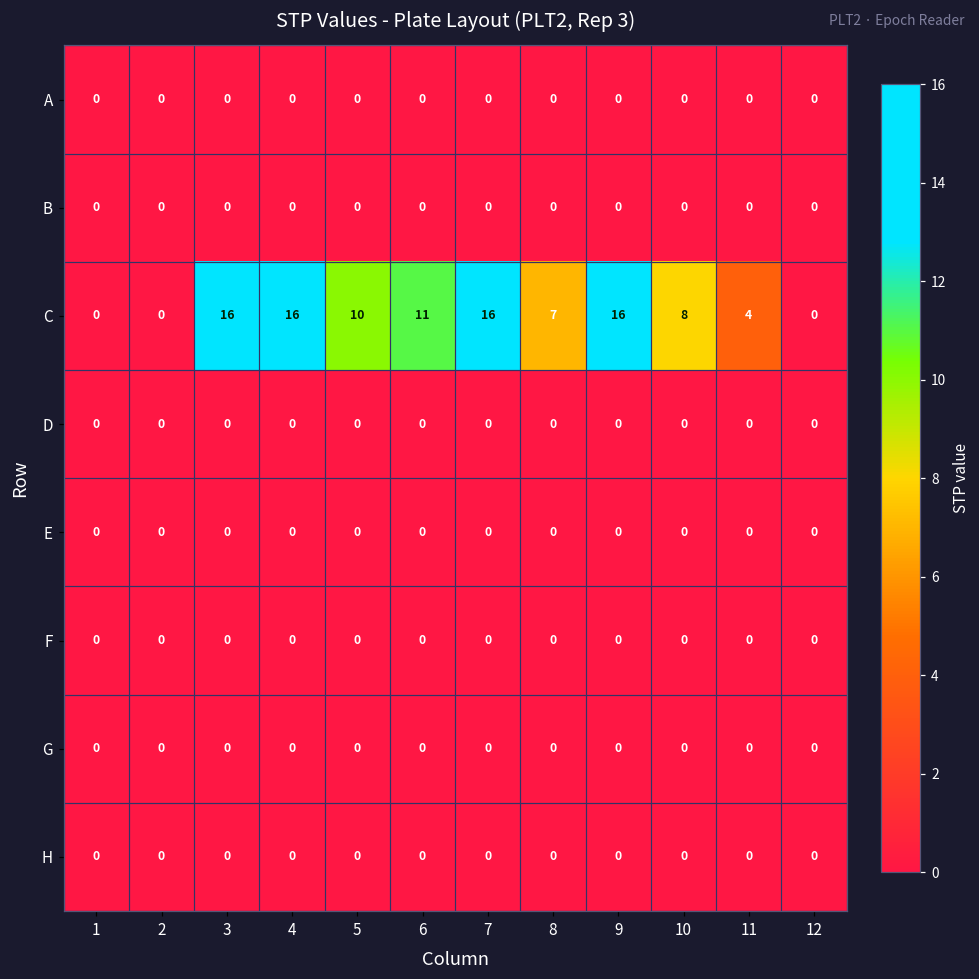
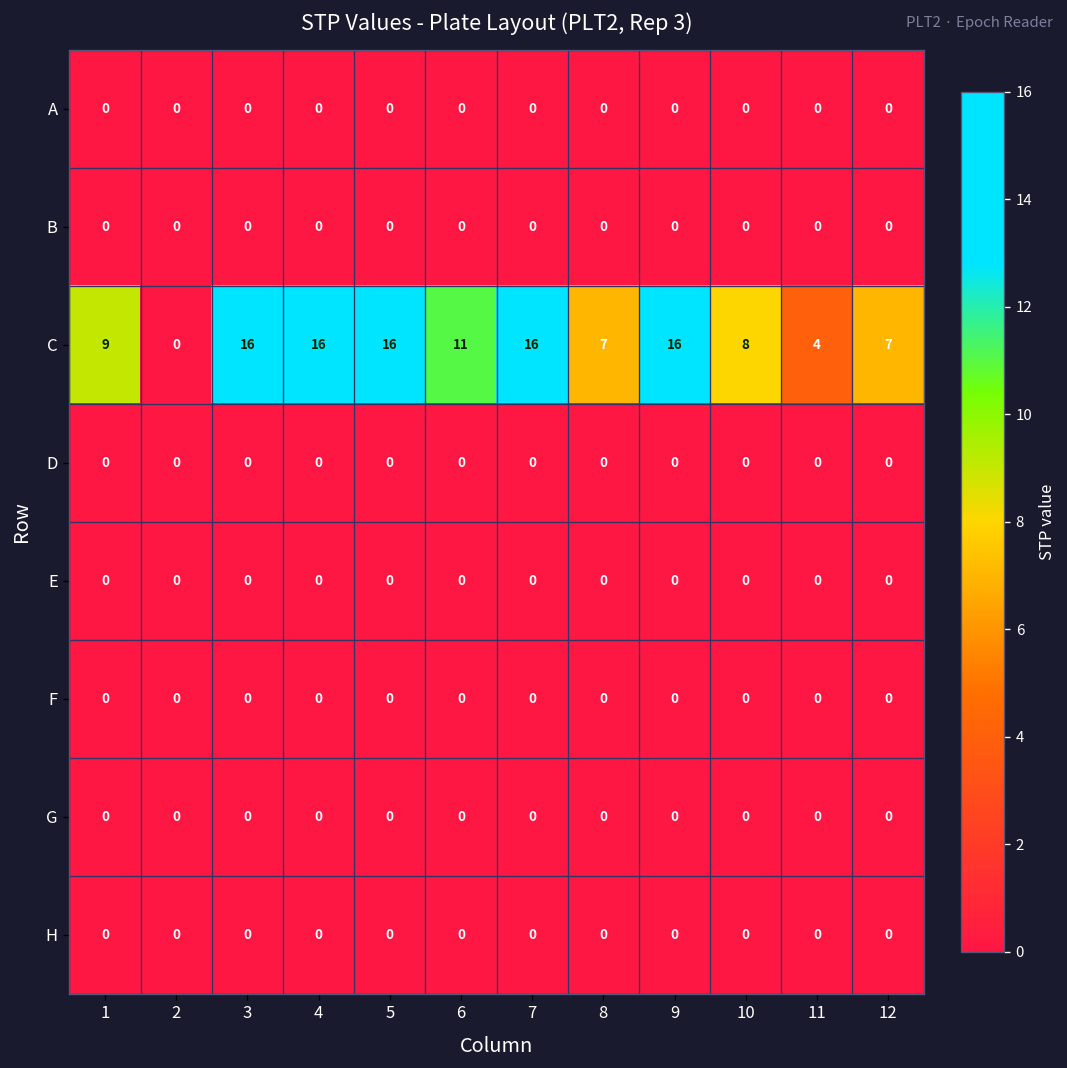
C, 1: 0 -> 9
C, 5: 10 -> 16
C, 12: 0 -> 7
